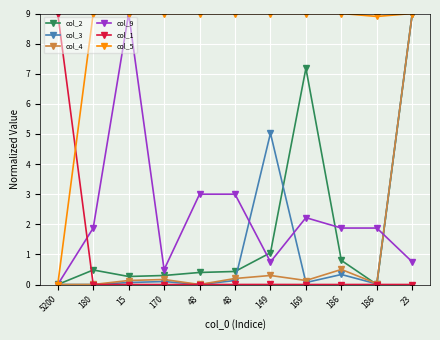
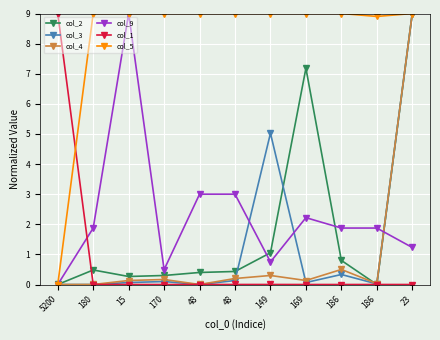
col_9, 23: 0.8 -> 1.2
